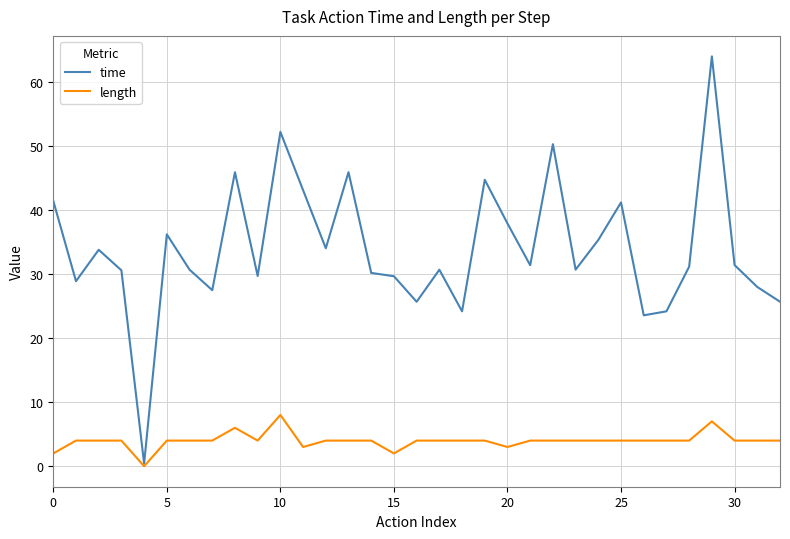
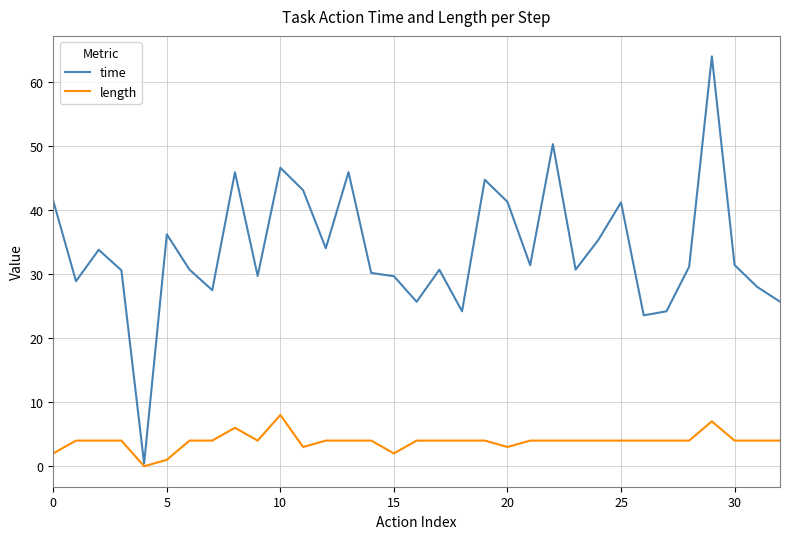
length, 5: 4 -> 1
time, 10: 52 -> 47
time, 20: 38 -> 41
